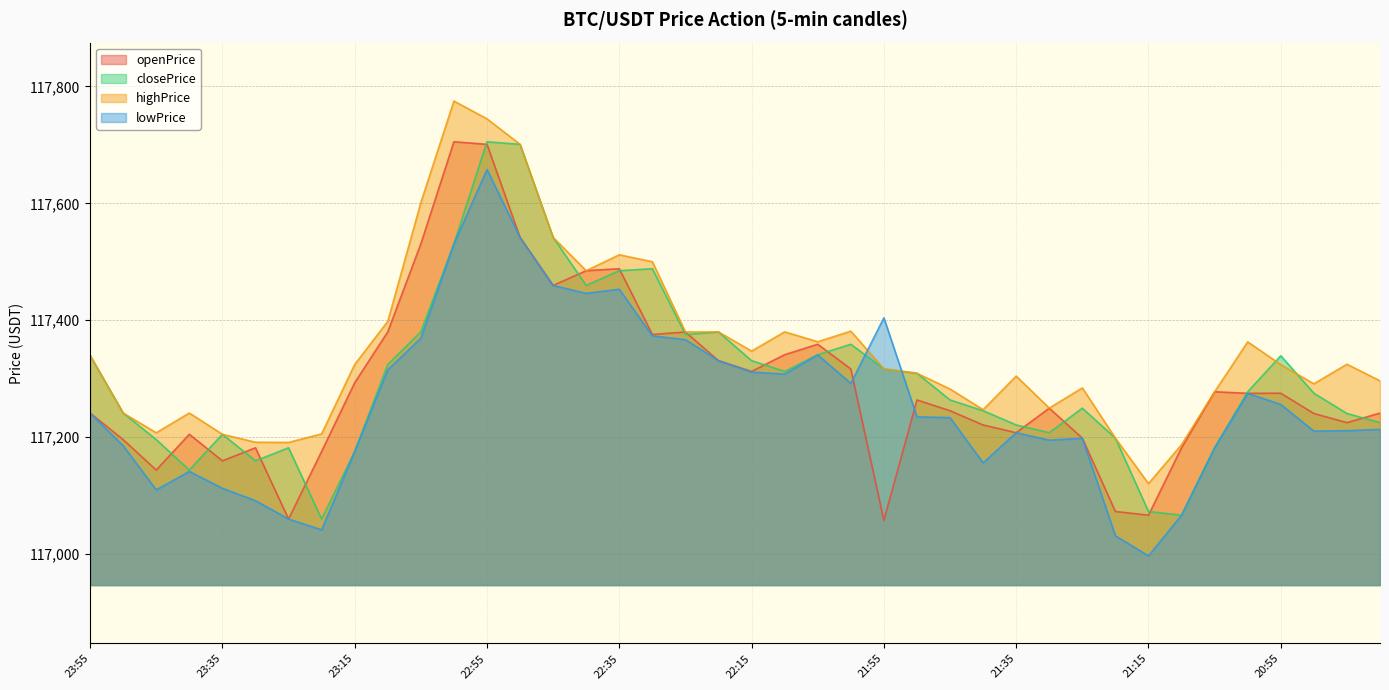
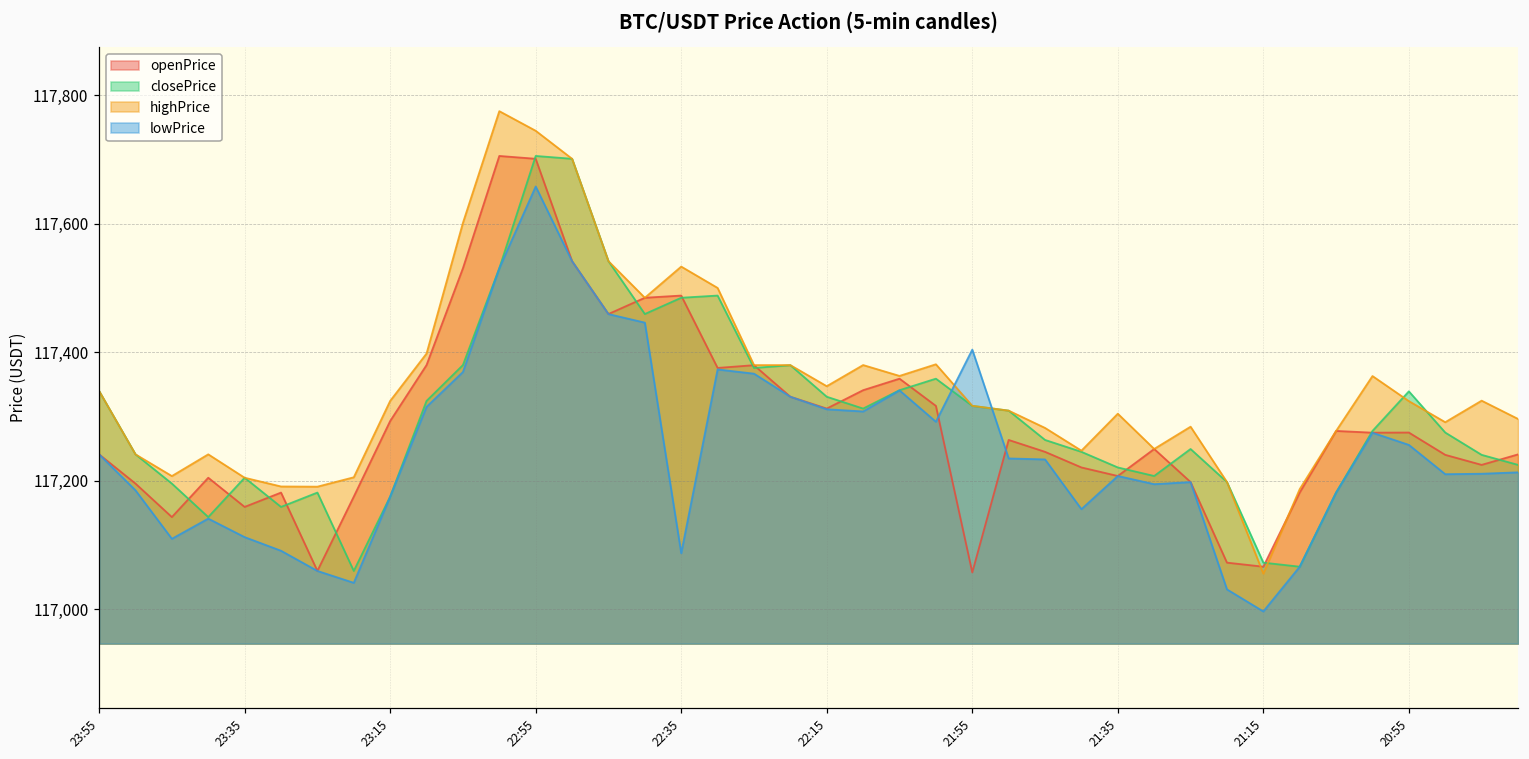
highPrice, 22:35: 117,510 -> 117,530
lowPrice, 22:35: 117,450 -> 117,090
highPrice, 21:15: 117,120 -> 117,060
